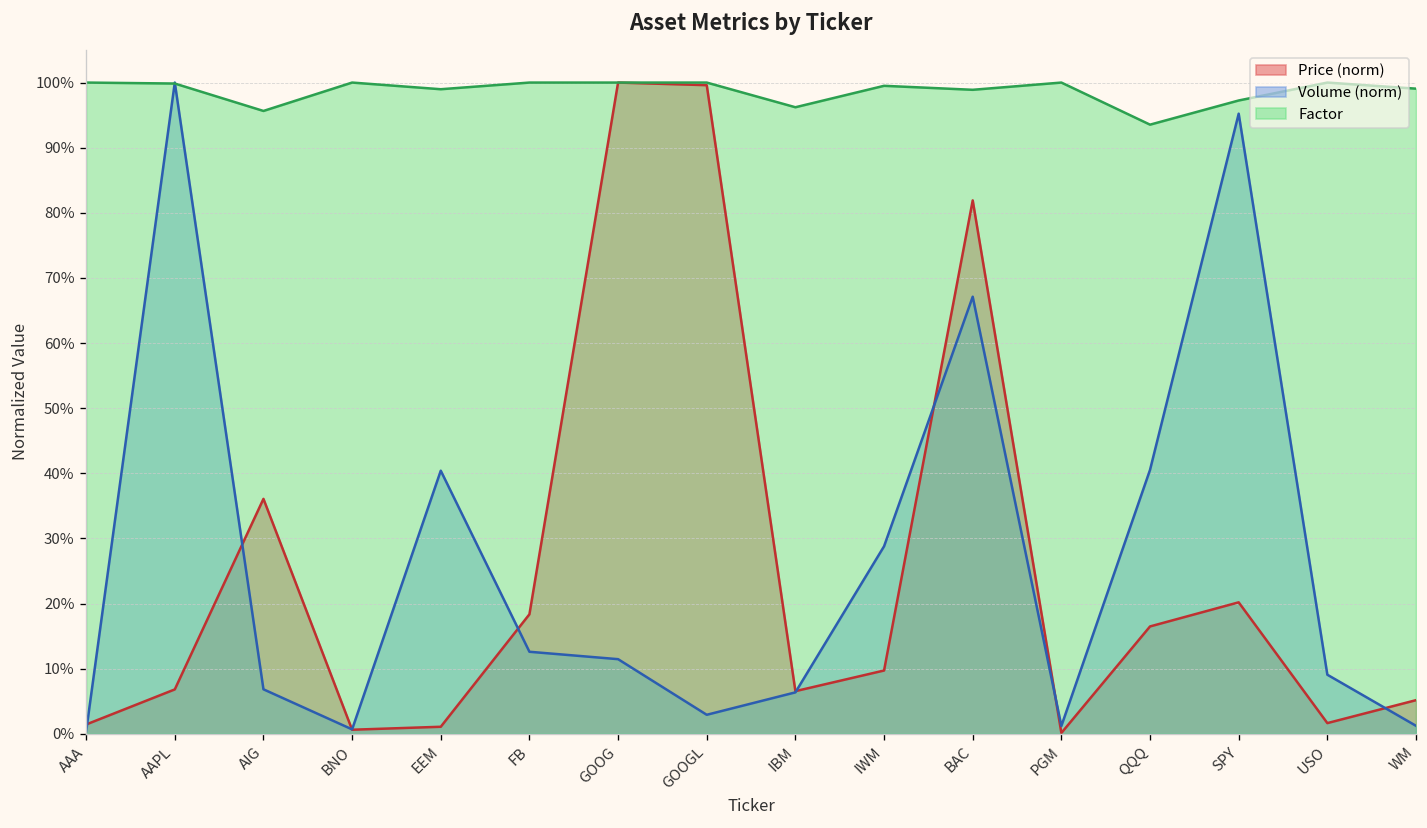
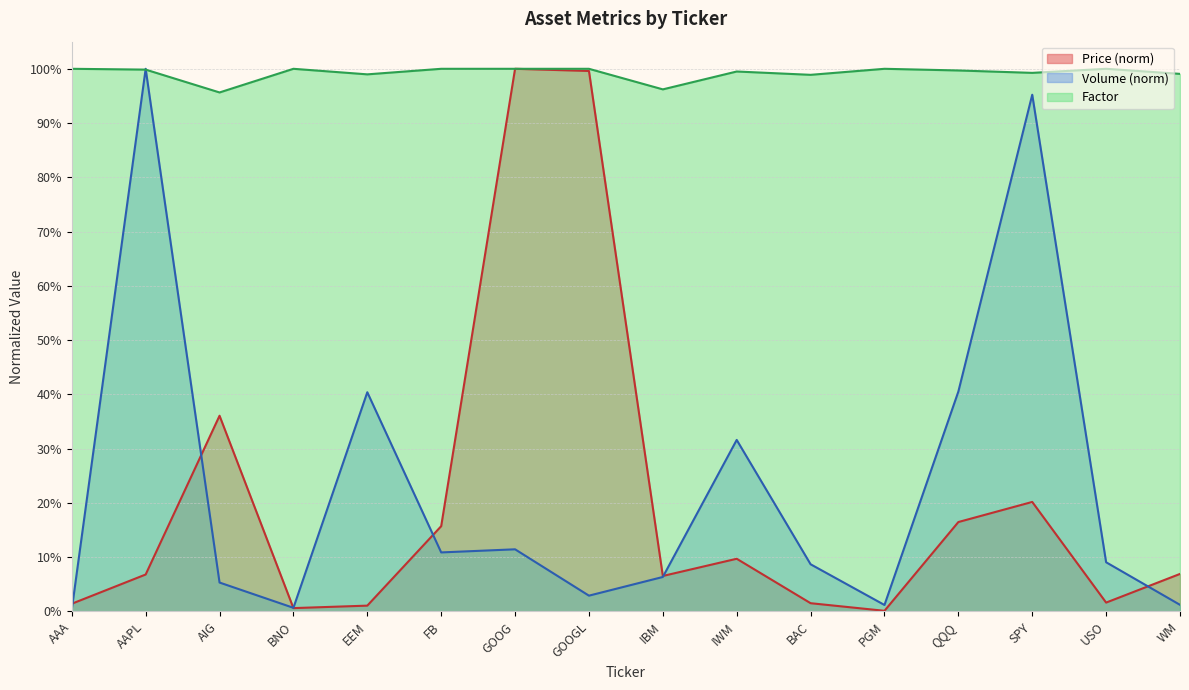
Volume (norm), AIG: 7% -> 5%
Price (norm), FB: 18% -> 16%
Volume (norm), FB: 13% -> 11%
Volume (norm), IWM: 29% -> 32%
Price (norm), BAC: 82% -> 2%
Volume (norm), BAC: 67% -> 9%
Factor, QQQ: 94% -> 100%
Factor, SPY: 97% -> 99%
Price (norm), WM: 5% -> 7%
